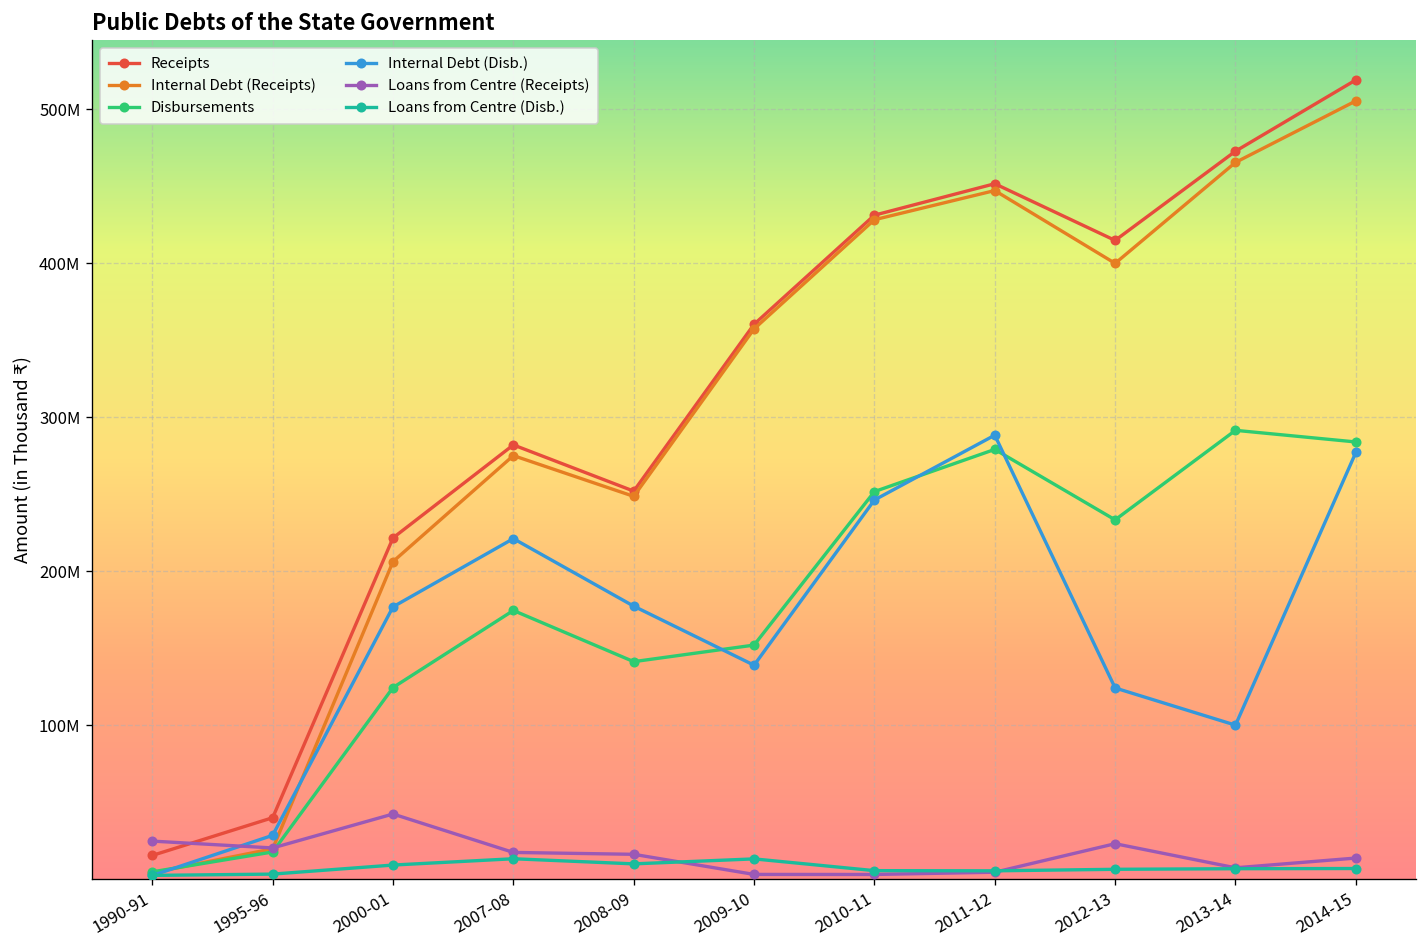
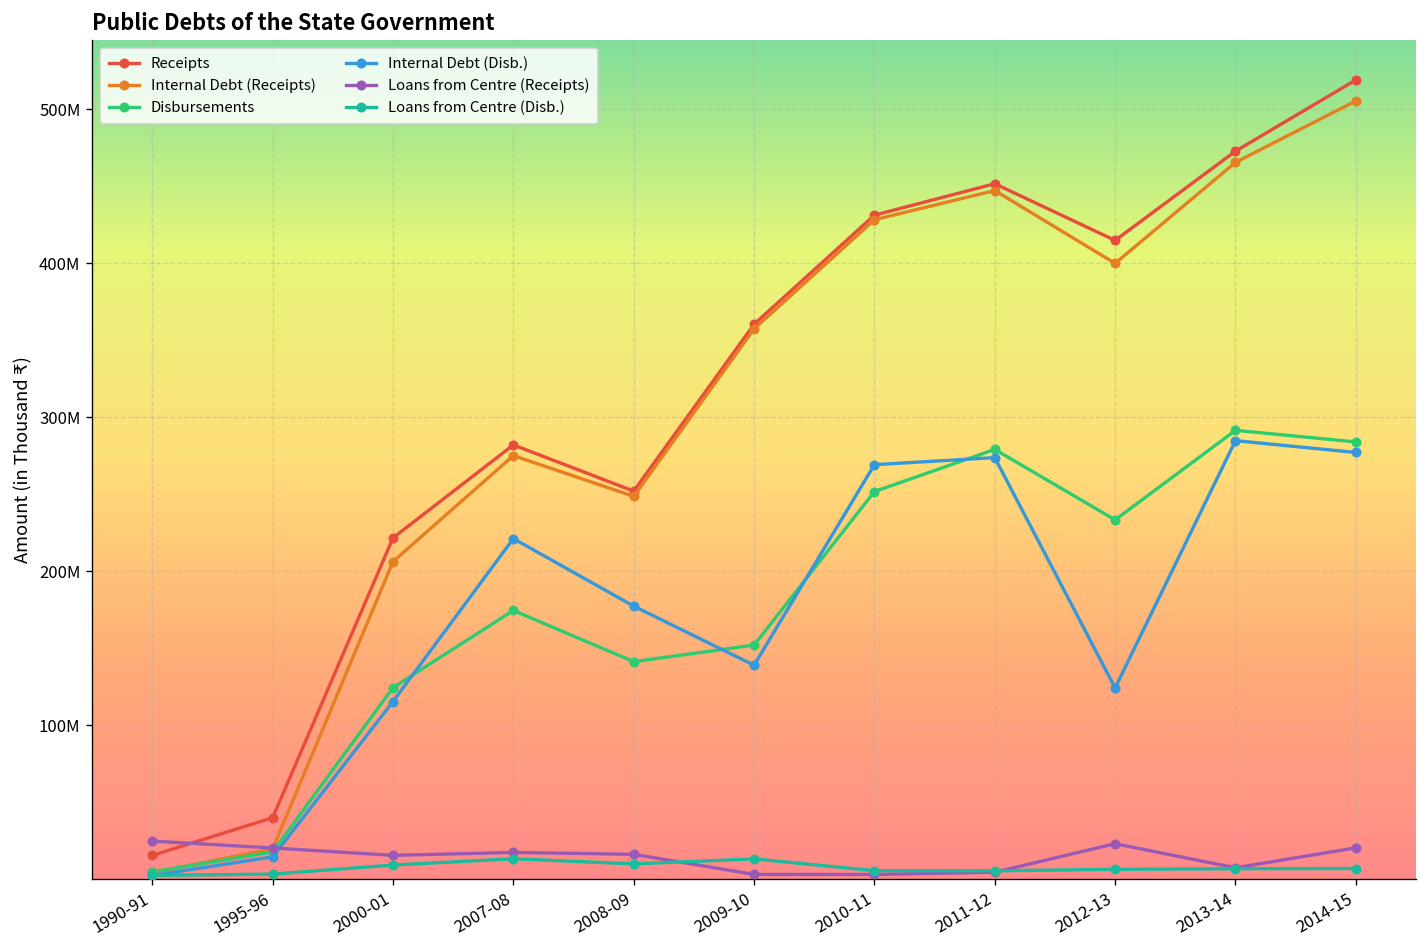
Internal Debt (Disb.), 1995-96: 28000000 -> 14000000
Internal Debt (Disb.), 2000-01: 177000000 -> 115000000
Loans from Centre (Receipts), 2000-01: 42000000 -> 15000000
Internal Debt (Disb.), 2010-11: 246000000 -> 269000000
Internal Debt (Disb.), 2011-12: 288000000 -> 274000000
Internal Debt (Disb.), 2013-14: 100000000 -> 285000000
Loans from Centre (Receipts), 2014-15: 14000000 -> 20000000
